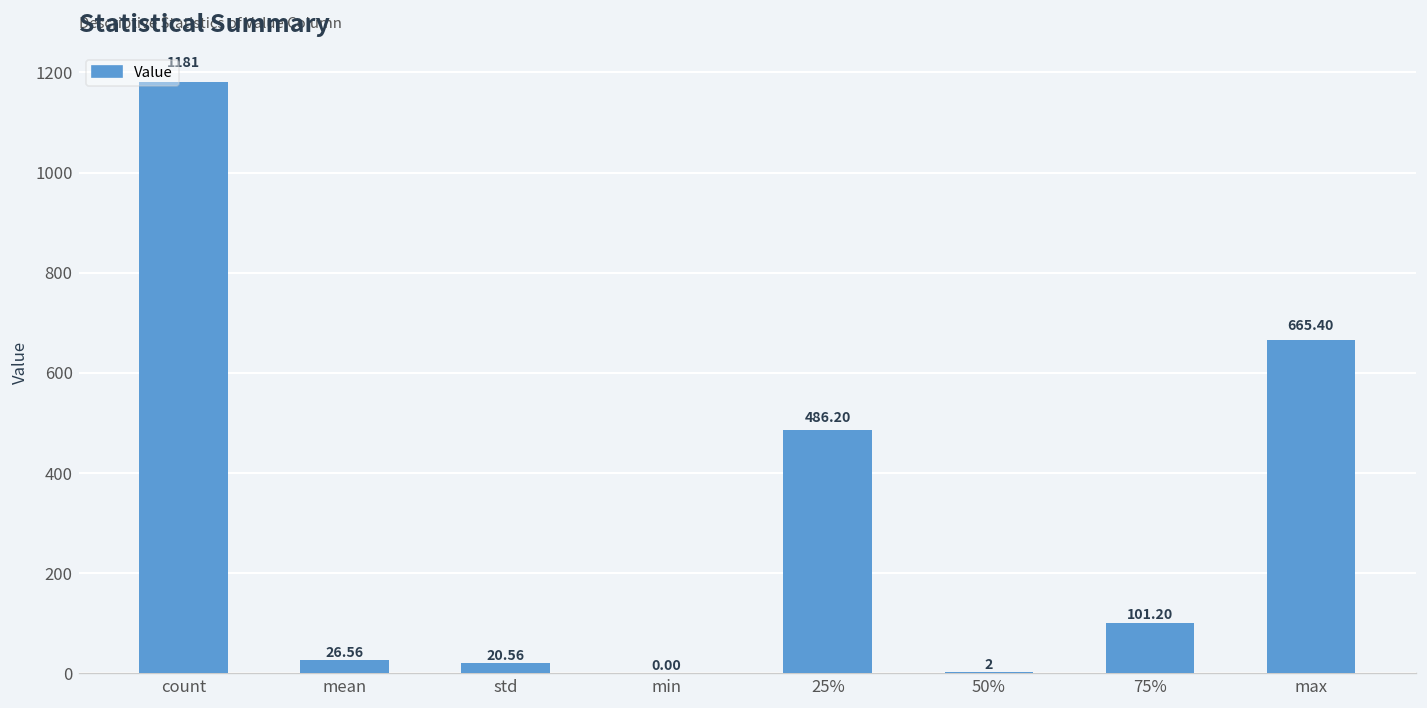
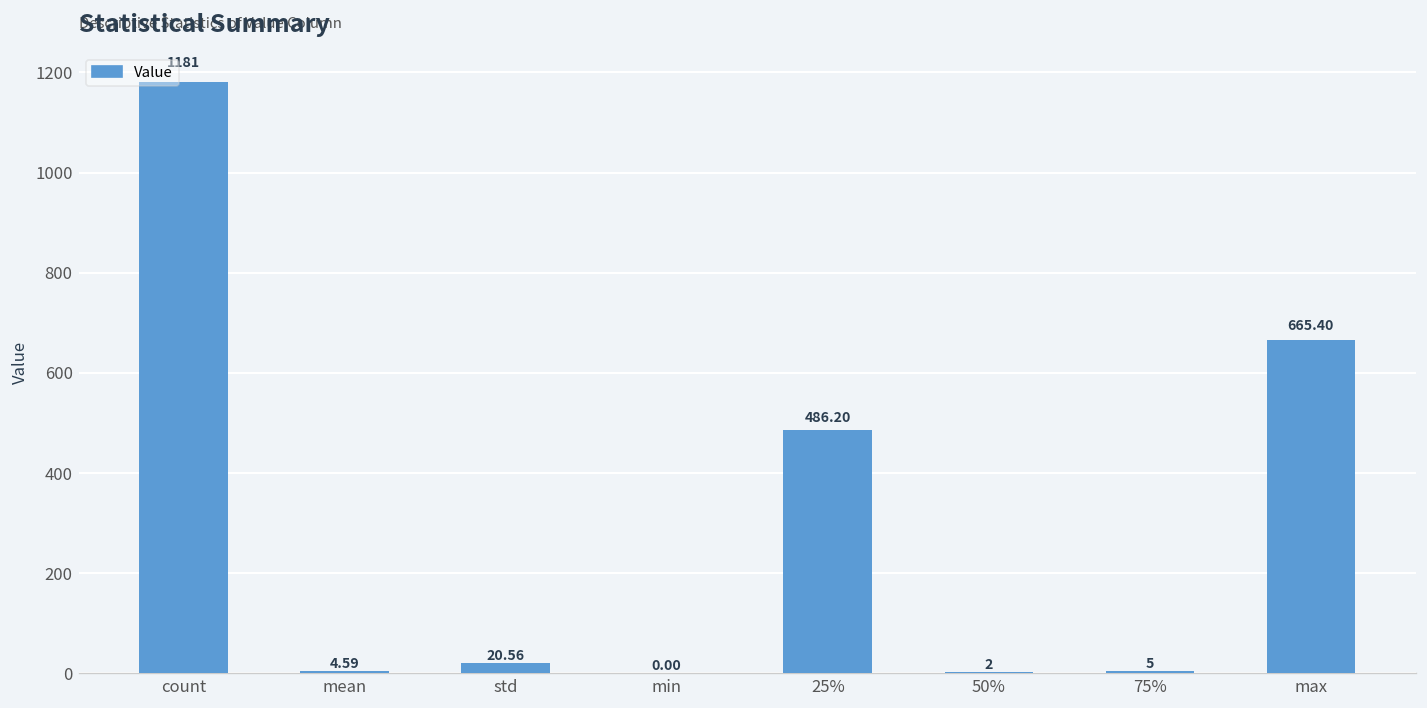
mean: 26.56 -> 4.59
75%: 101.20 -> 5
